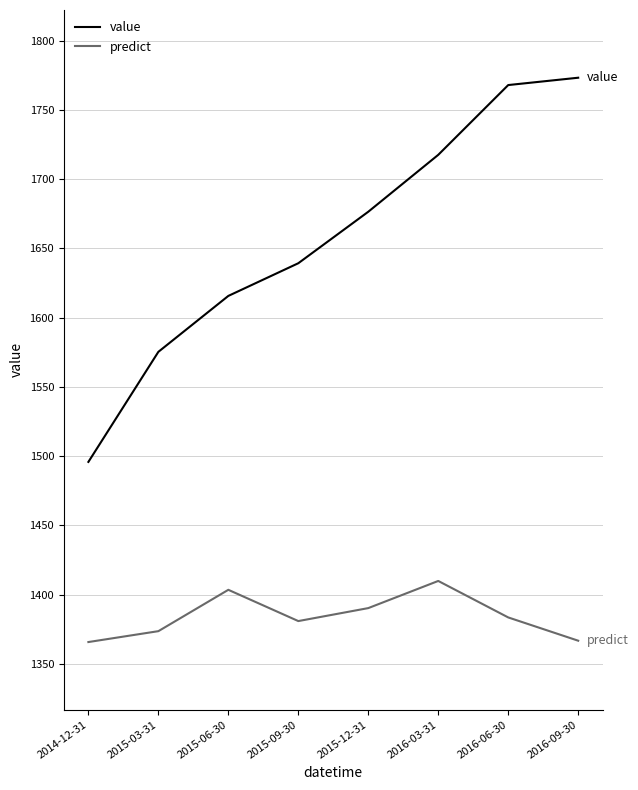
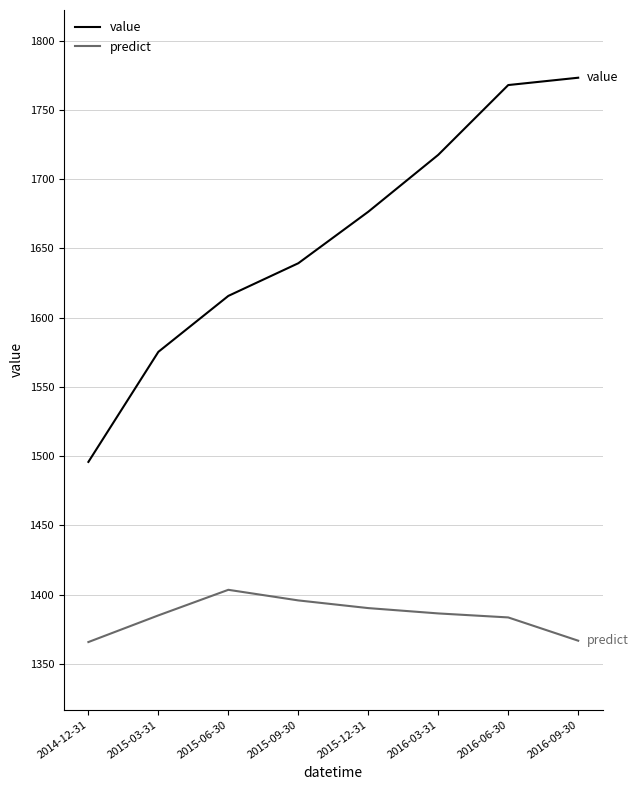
predict, 2015-03-31: 1374 -> 1385
predict, 2015-09-30: 1381 -> 1396
predict, 2016-03-31: 1410 -> 1386
